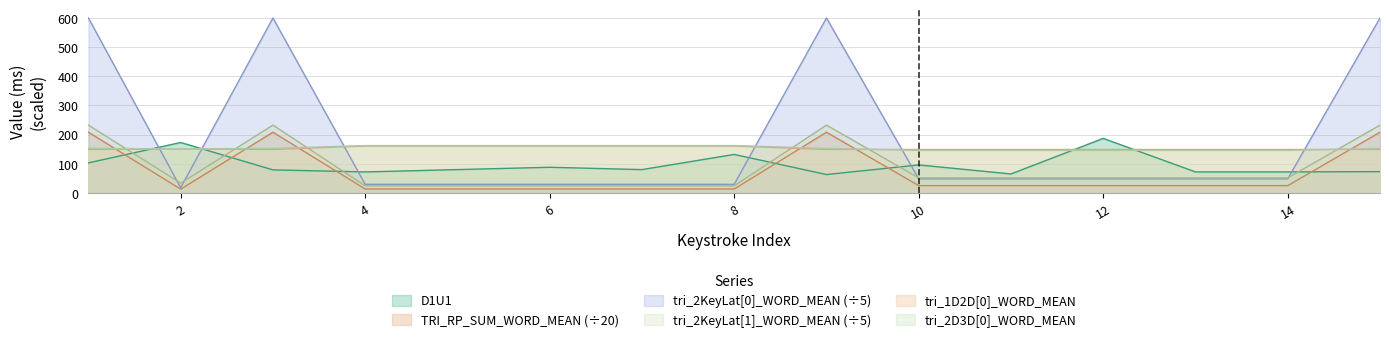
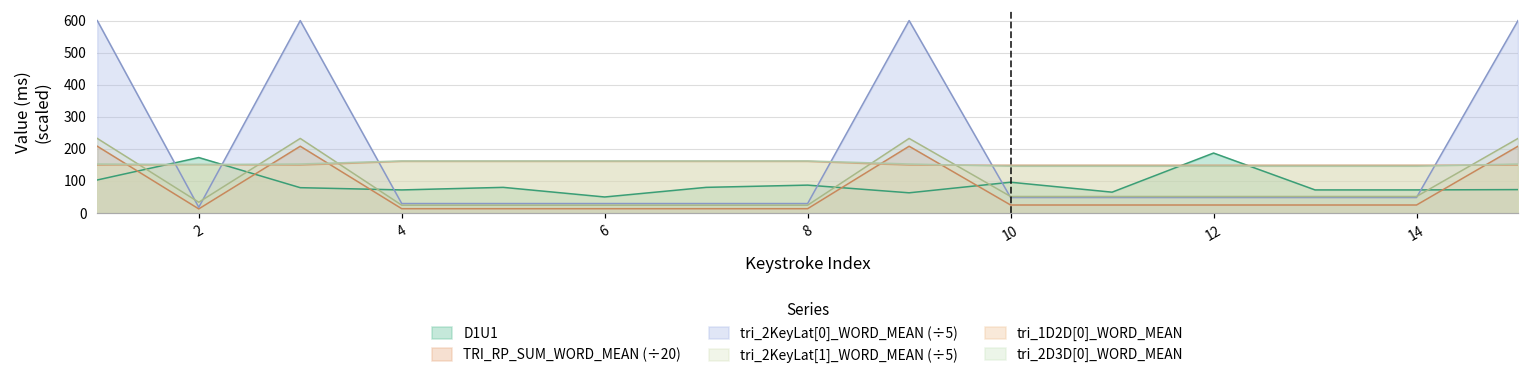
D1U1, 6: 90 -> 50
D1U1, 8: 130 -> 90
